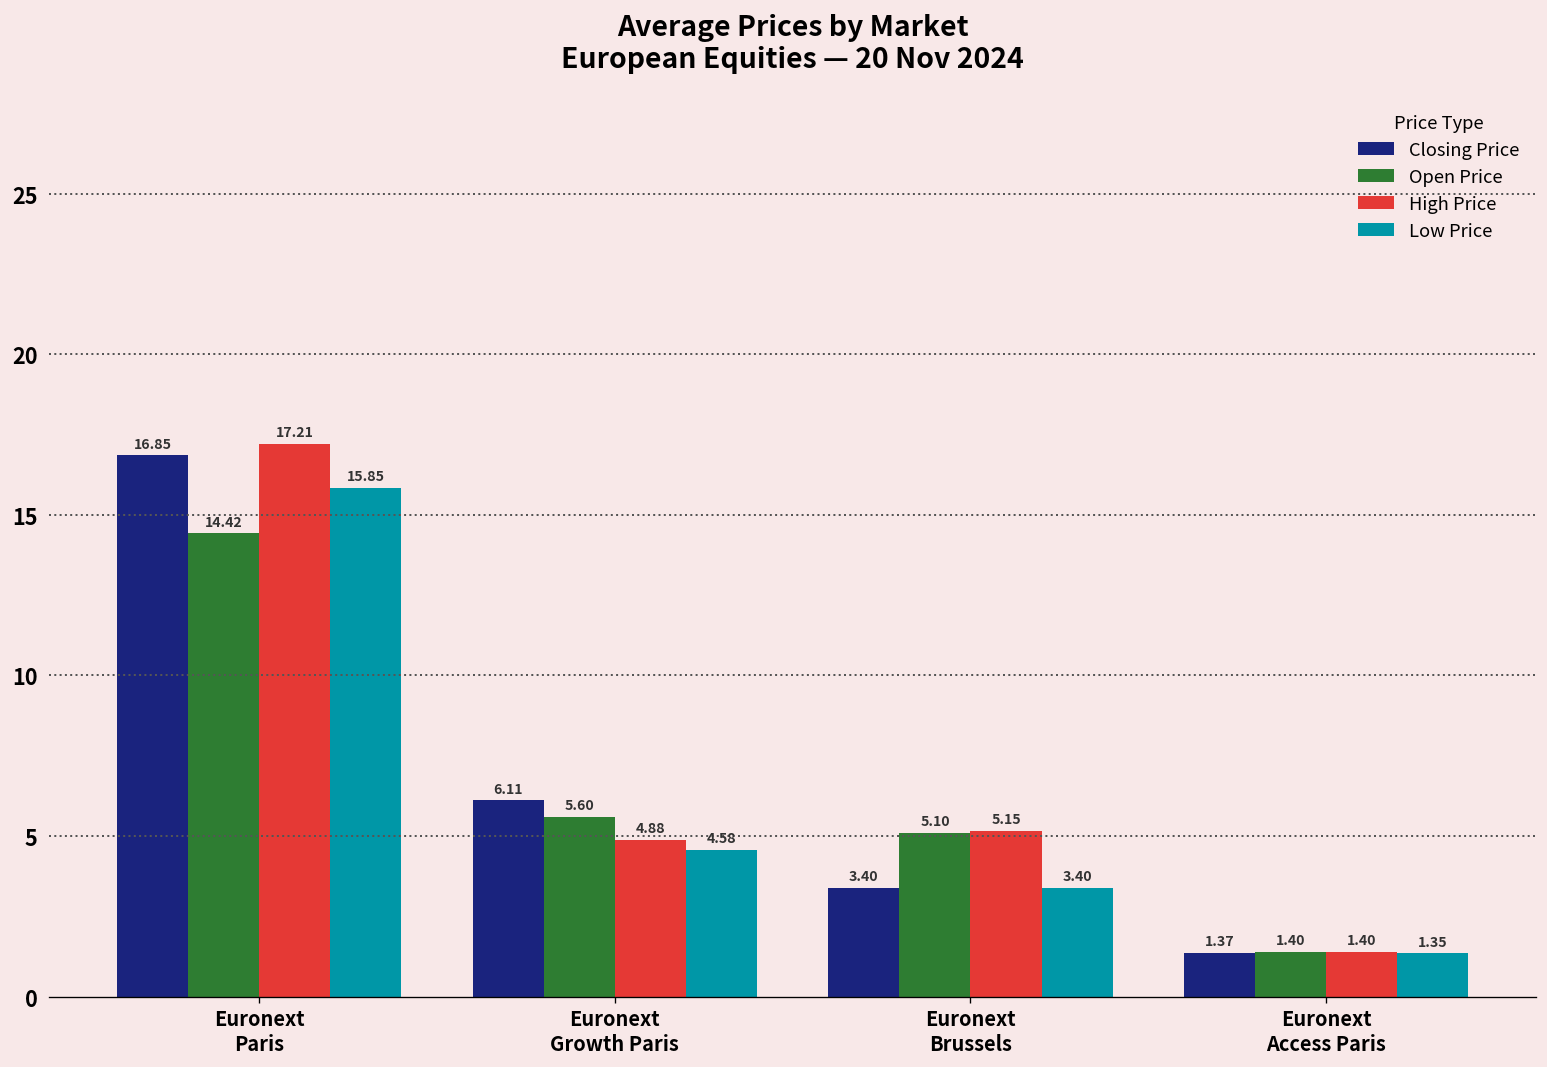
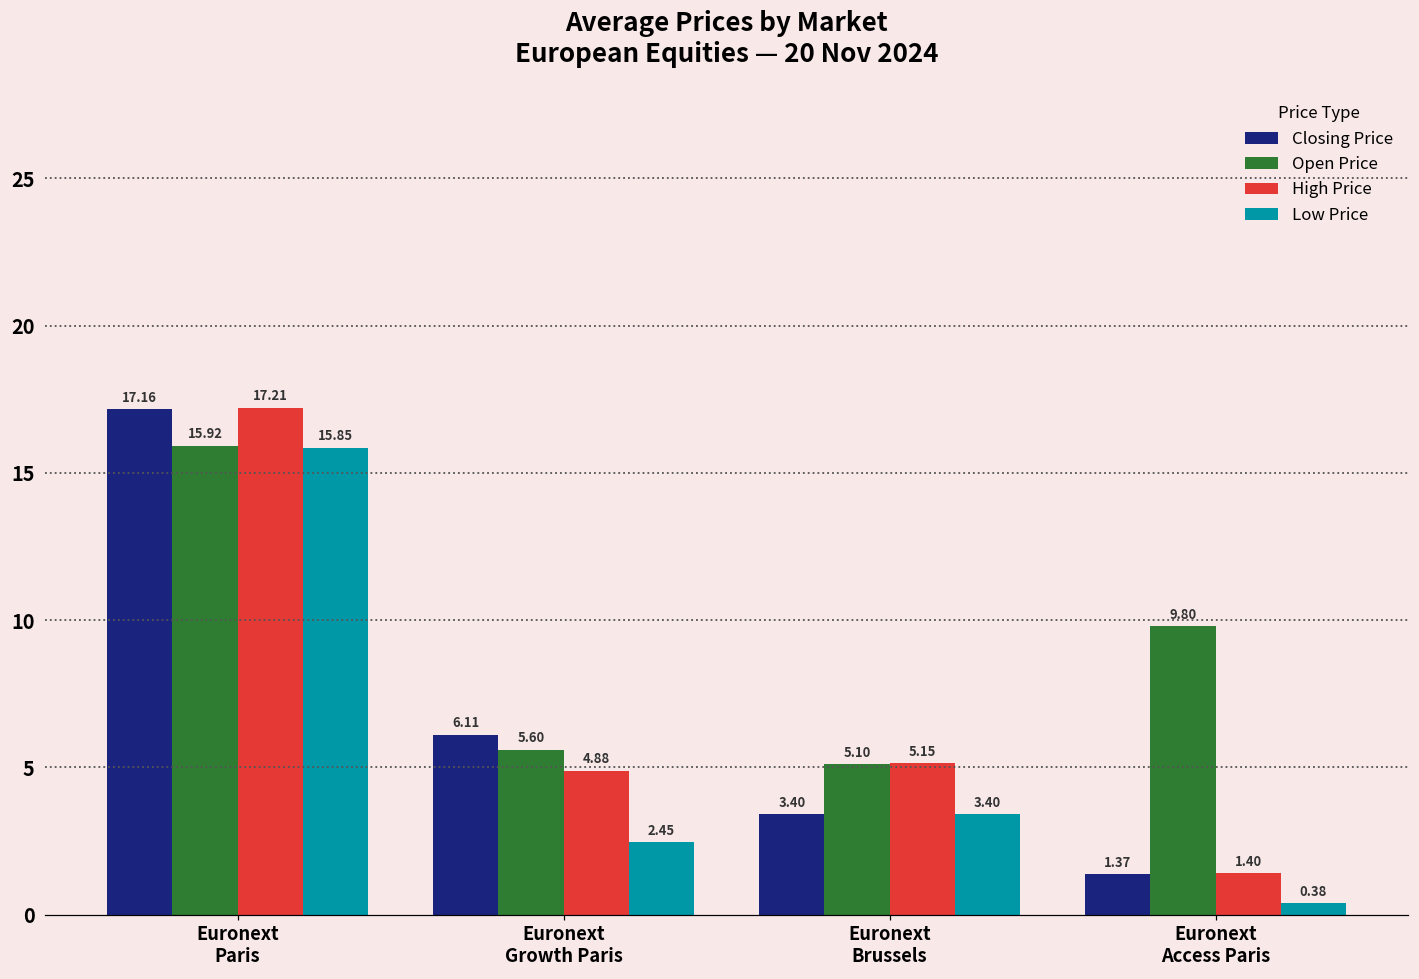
Closing Price, Euronext Paris: 16.85 -> 17.16
Open Price, Euronext Paris: 14.42 -> 15.92
Low Price, Euronext Growth Paris: 4.58 -> 2.45
Open Price, Euronext Access Paris: 1.40 -> 9.80
Low Price, Euronext Access Paris: 1.35 -> 0.38
